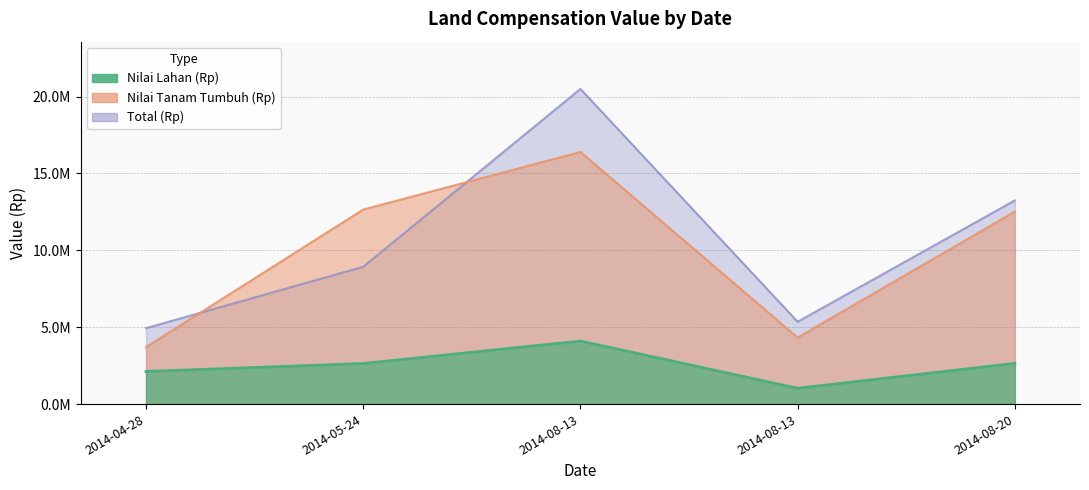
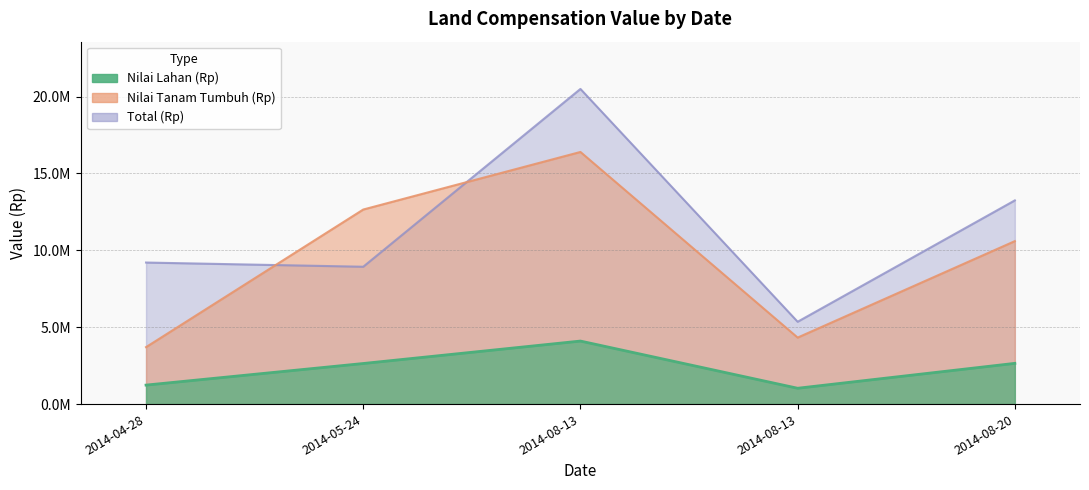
Total (Rp), 2014-04-28: 4900000 -> 9200000
Nilai Lahan (Rp), 2014-04-28: 2100000 -> 1200000
Nilai Tanam Tumbuh (Rp), 2014-08-20: 12500000 -> 10600000
